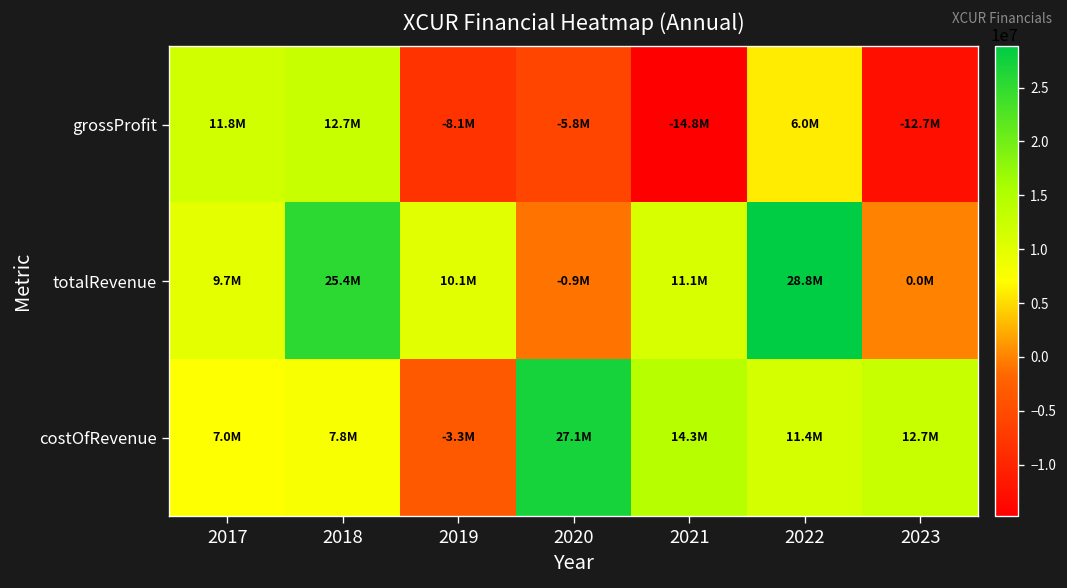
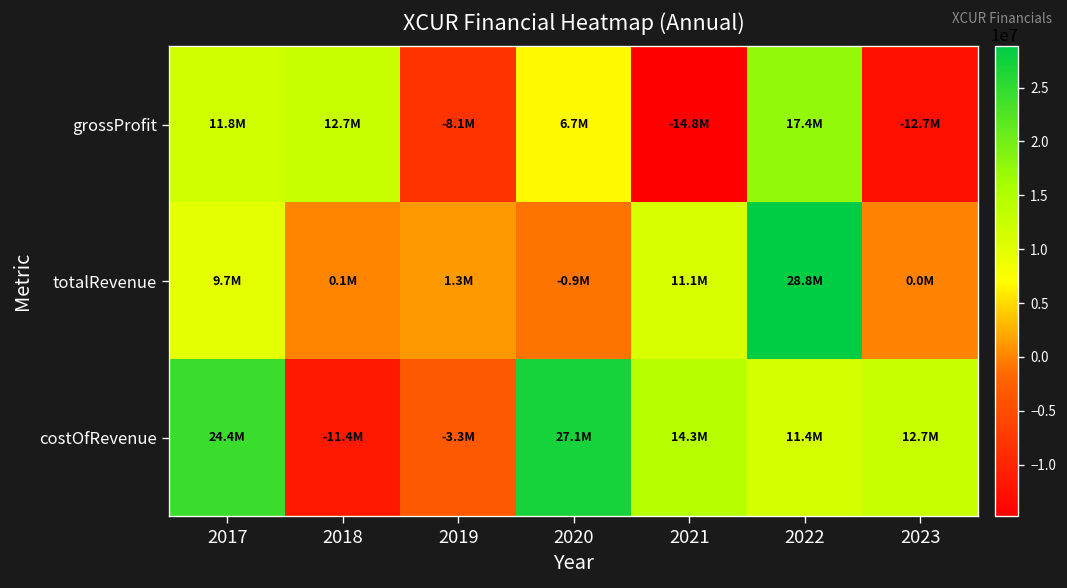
grossProfit, 2020: -5.8M -> 6.7M
grossProfit, 2022: 6.0M -> 17.4M
totalRevenue, 2018: 25.4M -> 0.1M
totalRevenue, 2019: 10.1M -> 1.3M
costOfRevenue, 2017: 7.0M -> 24.4M
costOfRevenue, 2018: 7.8M -> -11.4M
